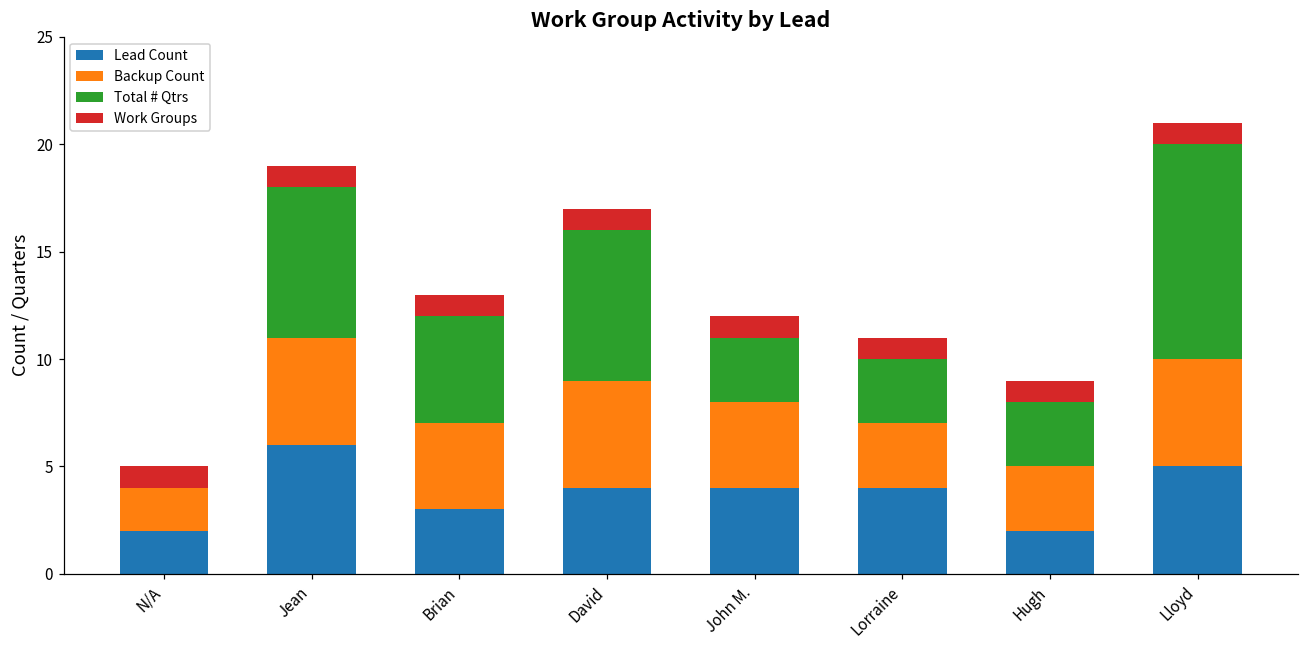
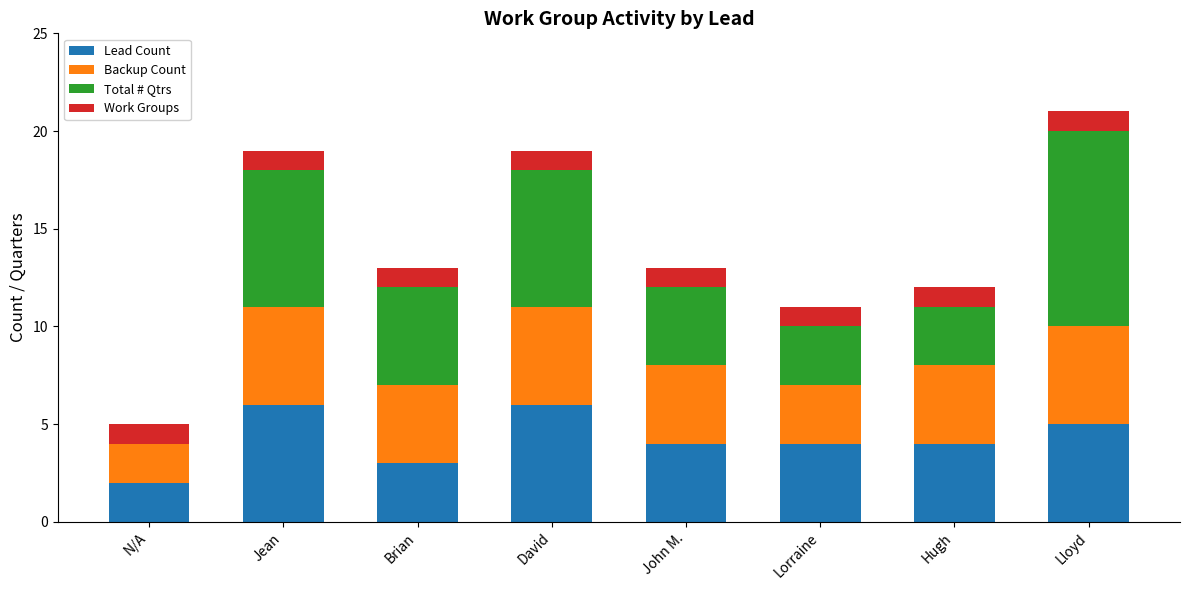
Lead Count, David: 4 -> 6
Total # Qtrs, John M.: 3 -> 4
Lead Count, Hugh: 2 -> 4
Backup Count, Hugh: 3 -> 4
